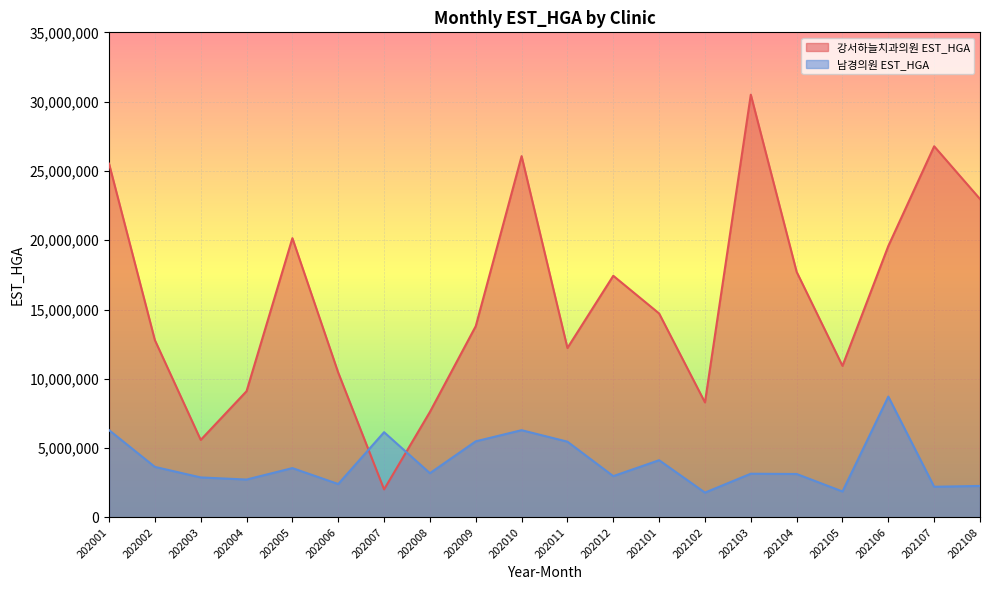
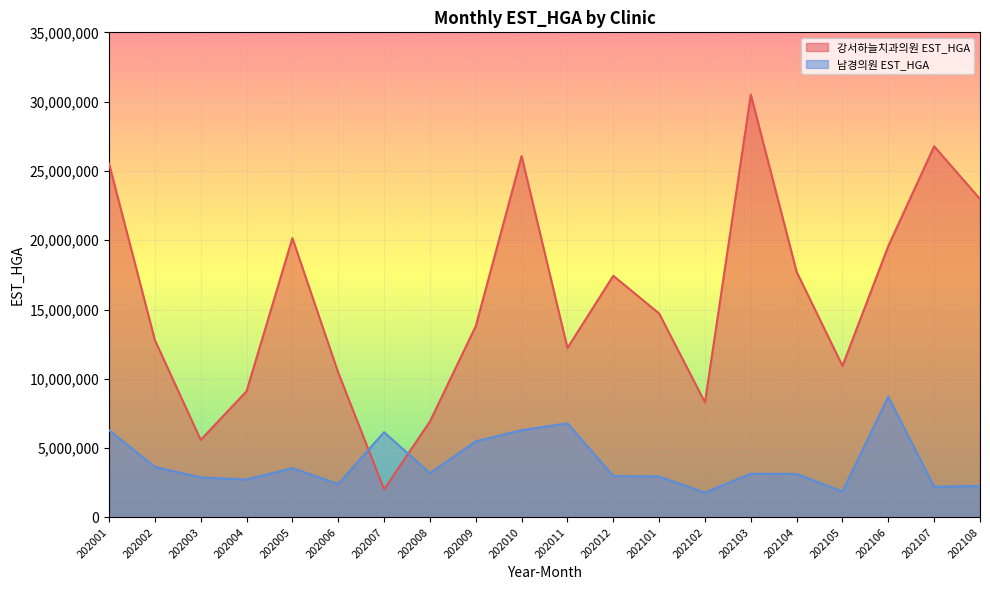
강서하늘치과의원 EST_HGA, 202008: 7,600,000 -> 6,900,000
남경의원 EST_HGA, 202011: 5,500,000 -> 6,800,000
남경의원 EST_HGA, 202101: 4,100,000 -> 3,000,000
